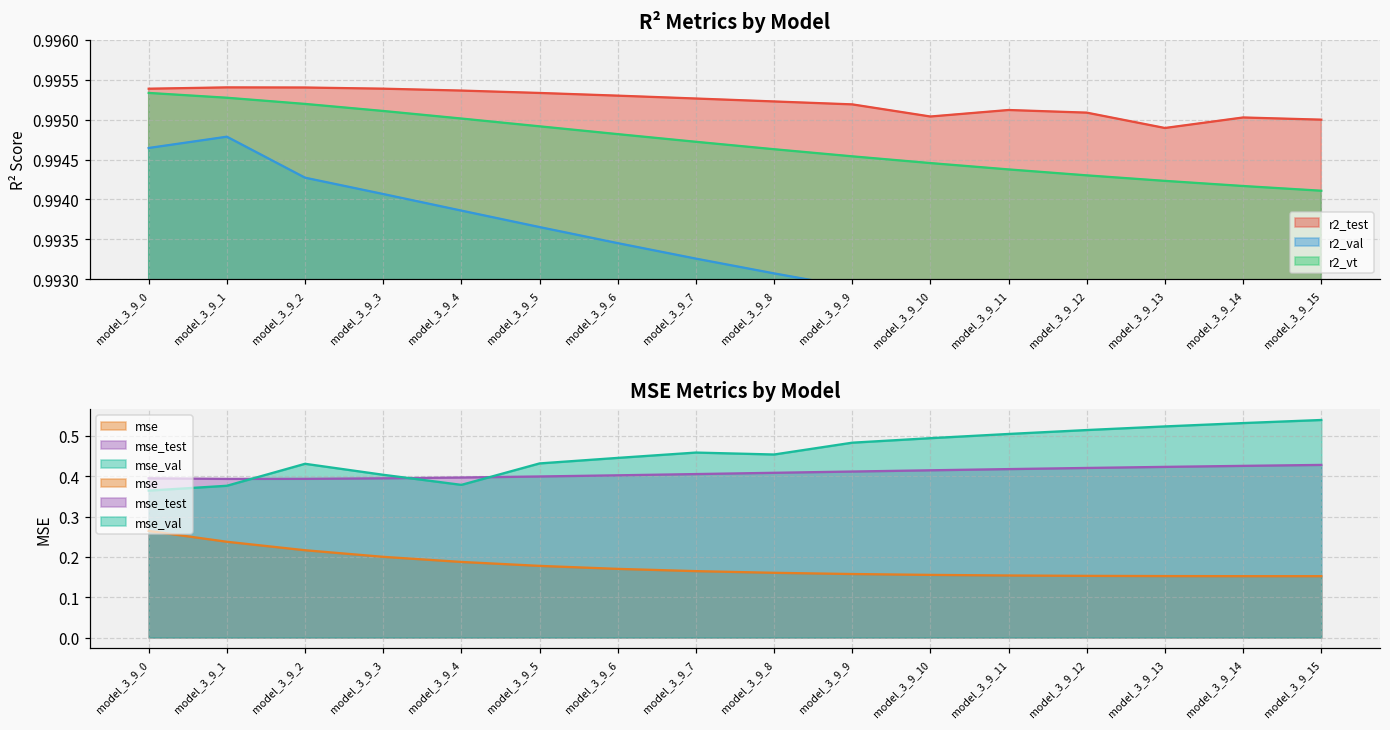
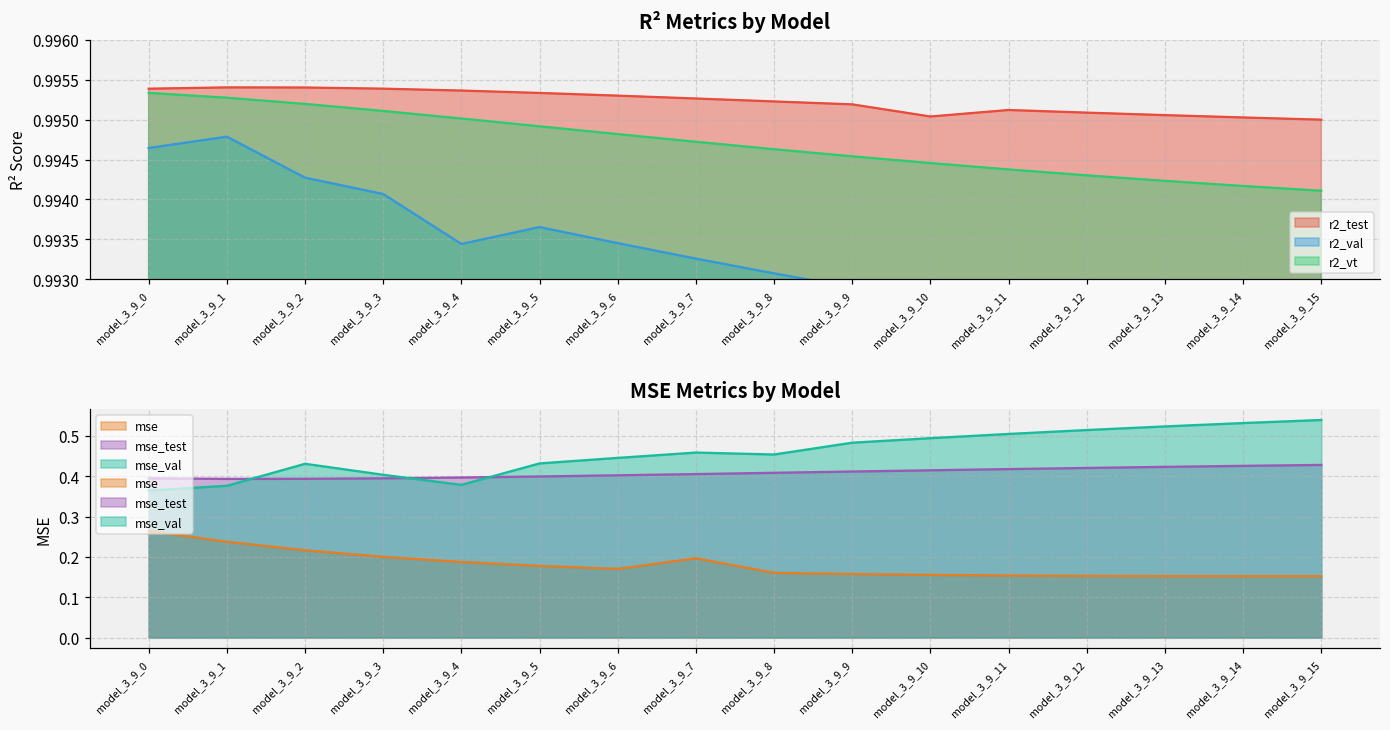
R² Metrics by Model, r2_val, model_3_9_4: 0.9939 -> 0.9934
R² Metrics by Model, r2_test, model_3_9_13: 0.9949 -> 0.9951
MSE Metrics by Model, mse, model_3_9_7: 0.16 -> 0.20
